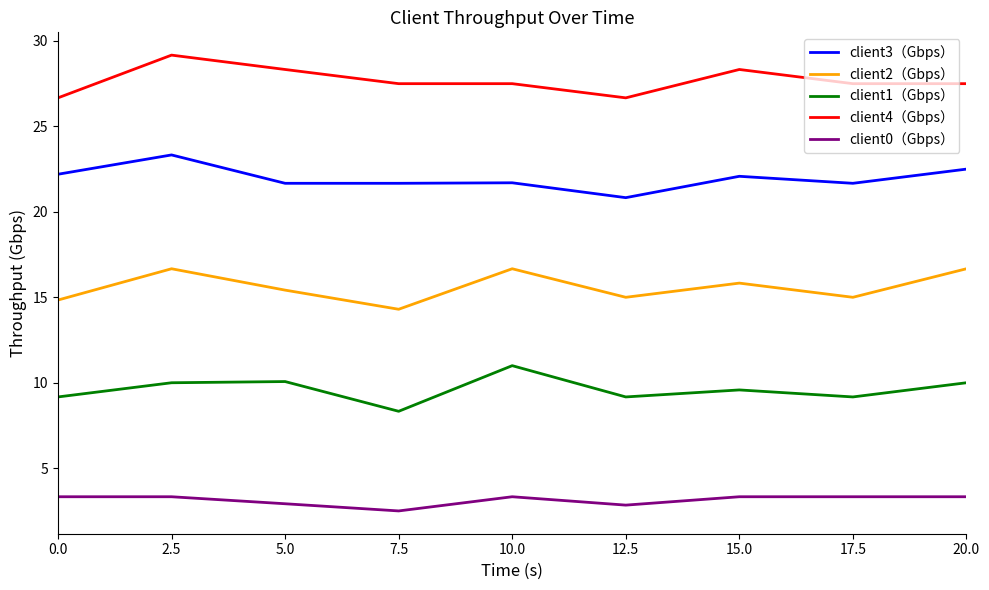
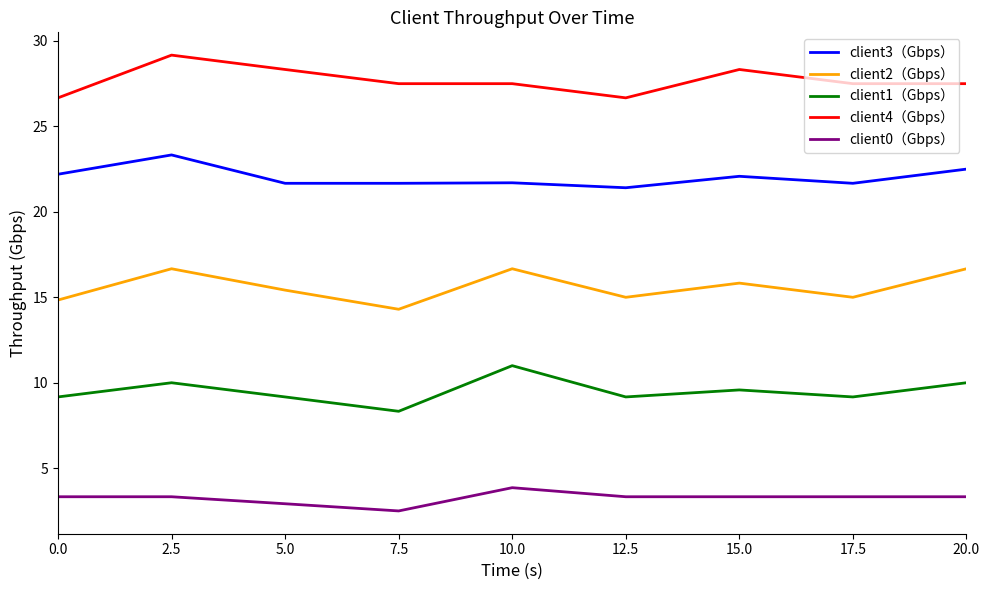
client1（Gbps）, 5.0: 10.1 -> 9.2
client0（Gbps）, 10.0: 3.3 -> 3.9
client3（Gbps）, 12.5: 20.8 -> 21.4
client0（Gbps）, 12.5: 2.8 -> 3.3
